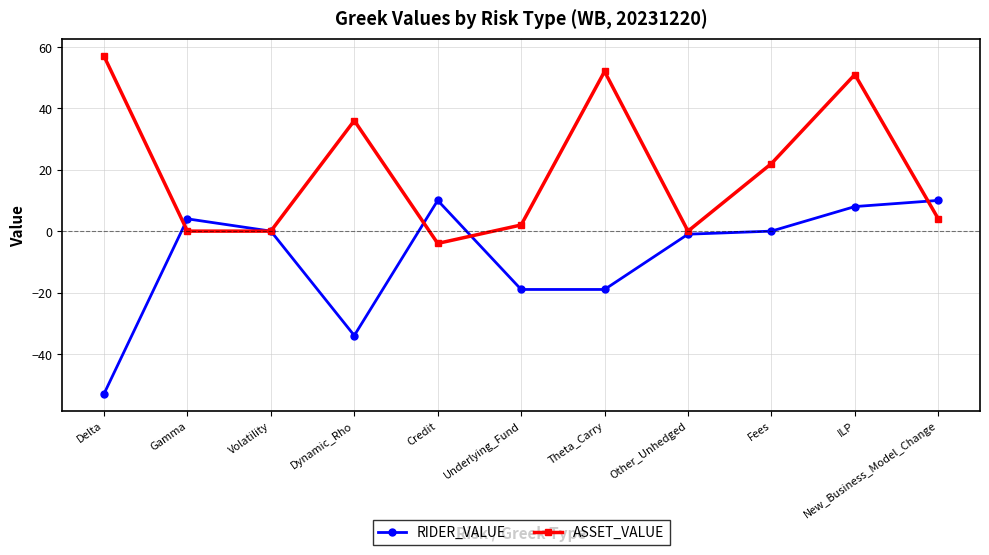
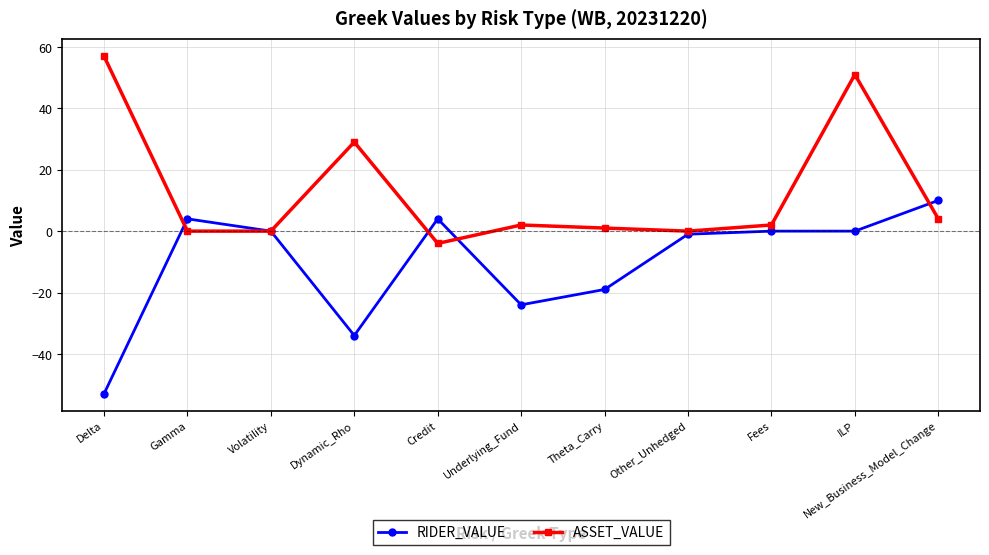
ASSET_VALUE, Dynamic_Rho: 36 -> 29
RIDER_VALUE, Credit: 10 -> 4
RIDER_VALUE, Underlying_Fund: -19 -> -24
ASSET_VALUE, Theta_Carry: 52 -> 1
ASSET_VALUE, Fees: 22 -> 2
RIDER_VALUE, ILP: 8 -> 0
